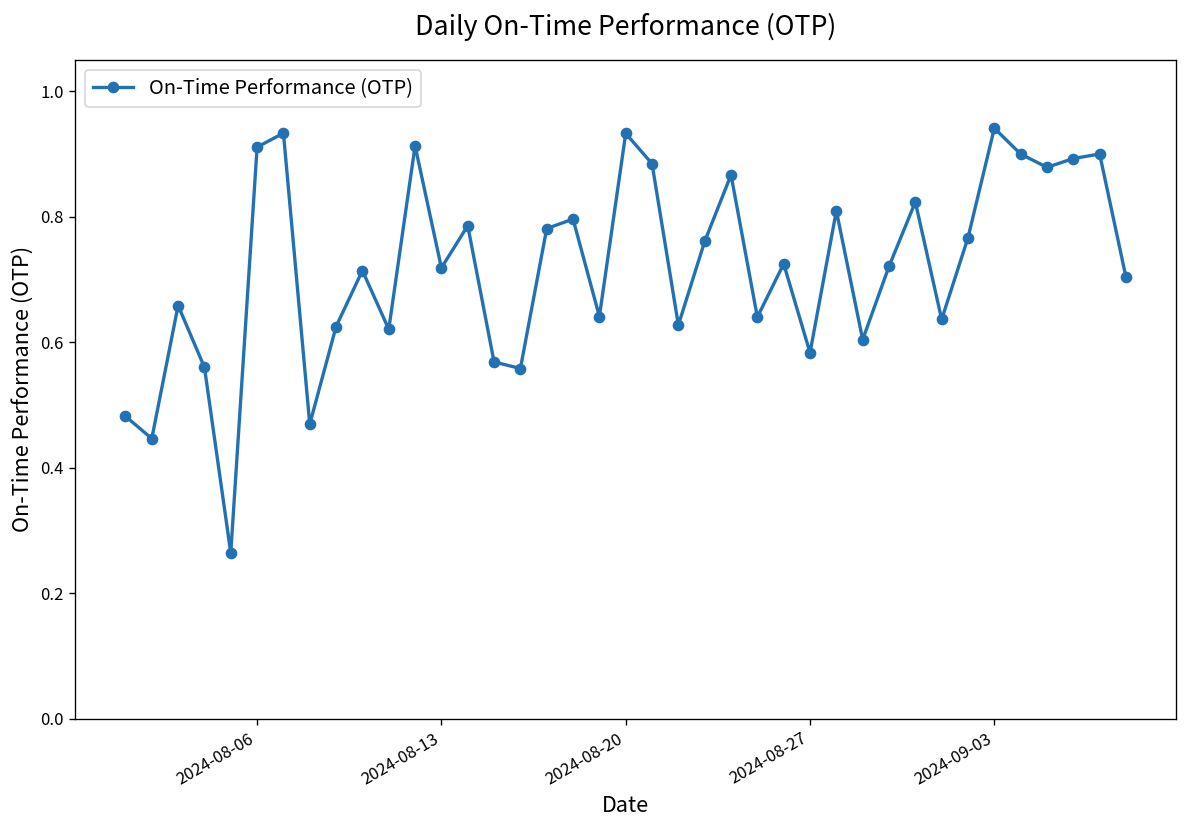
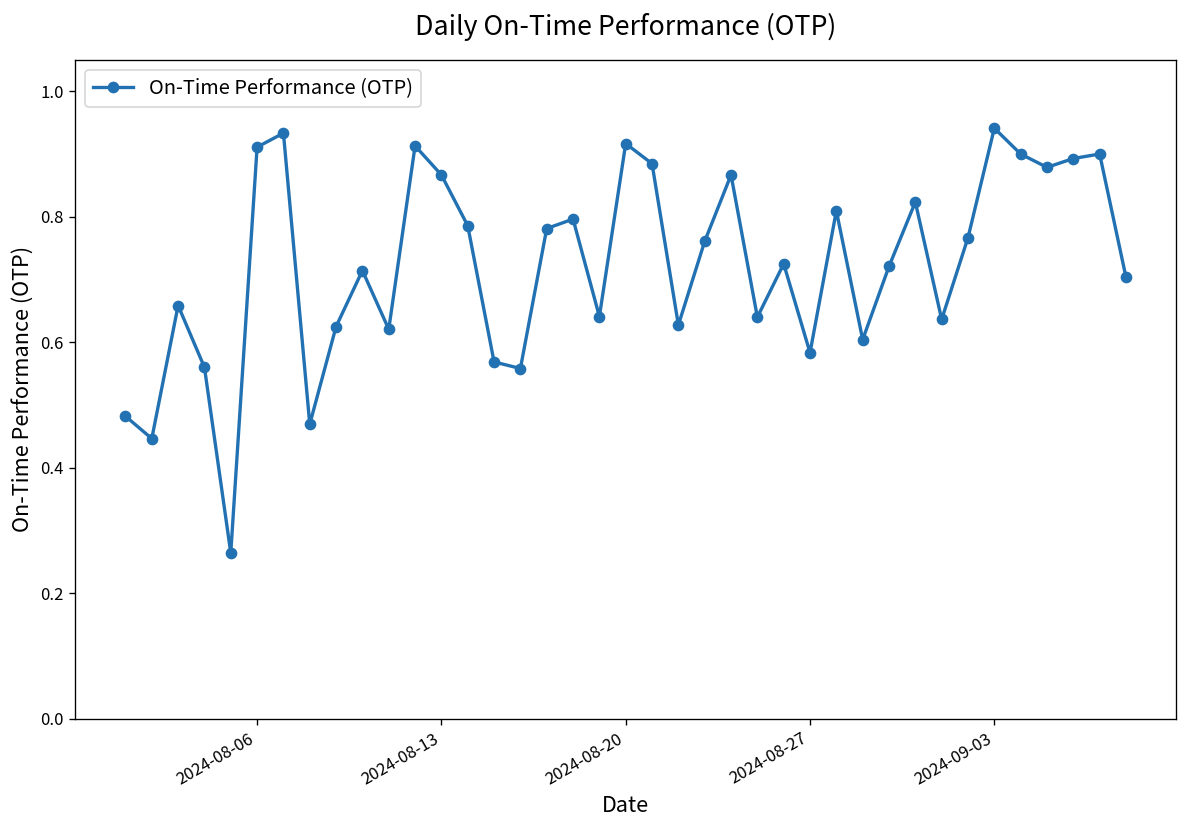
2024-08-13: 0.72 -> 0.87
2024-08-20: 0.93 -> 0.92
